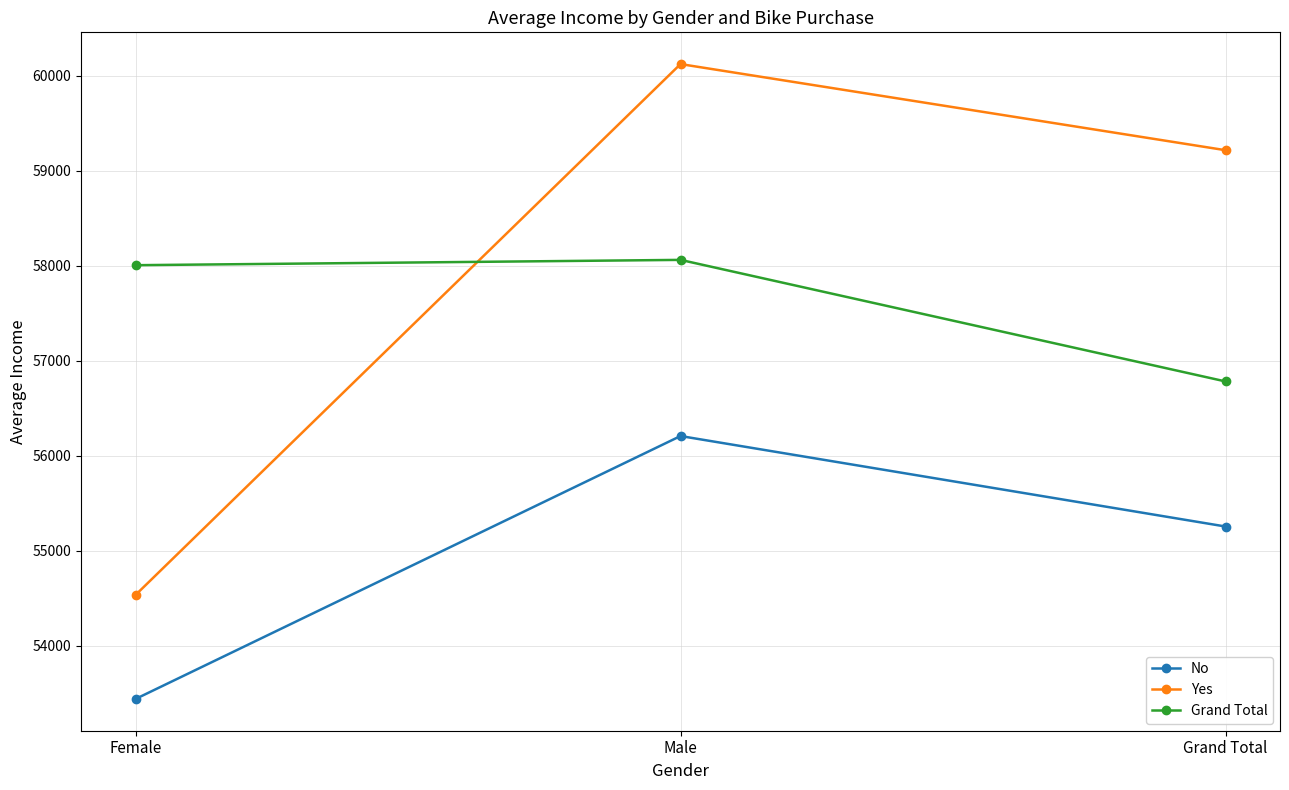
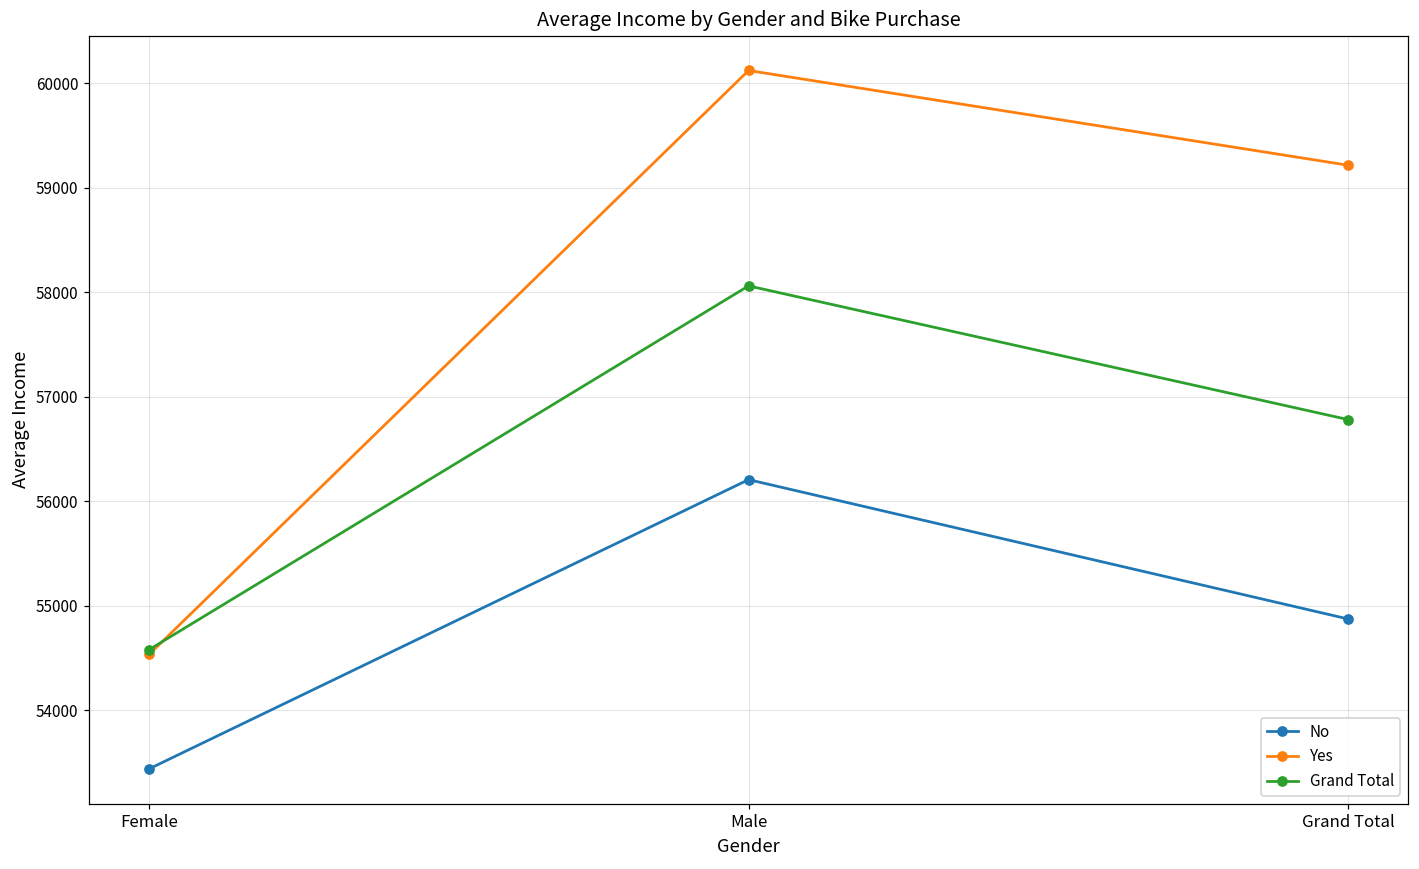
Grand Total, Female: 58000 -> 54600
No, Grand Total: 55300 -> 54900
